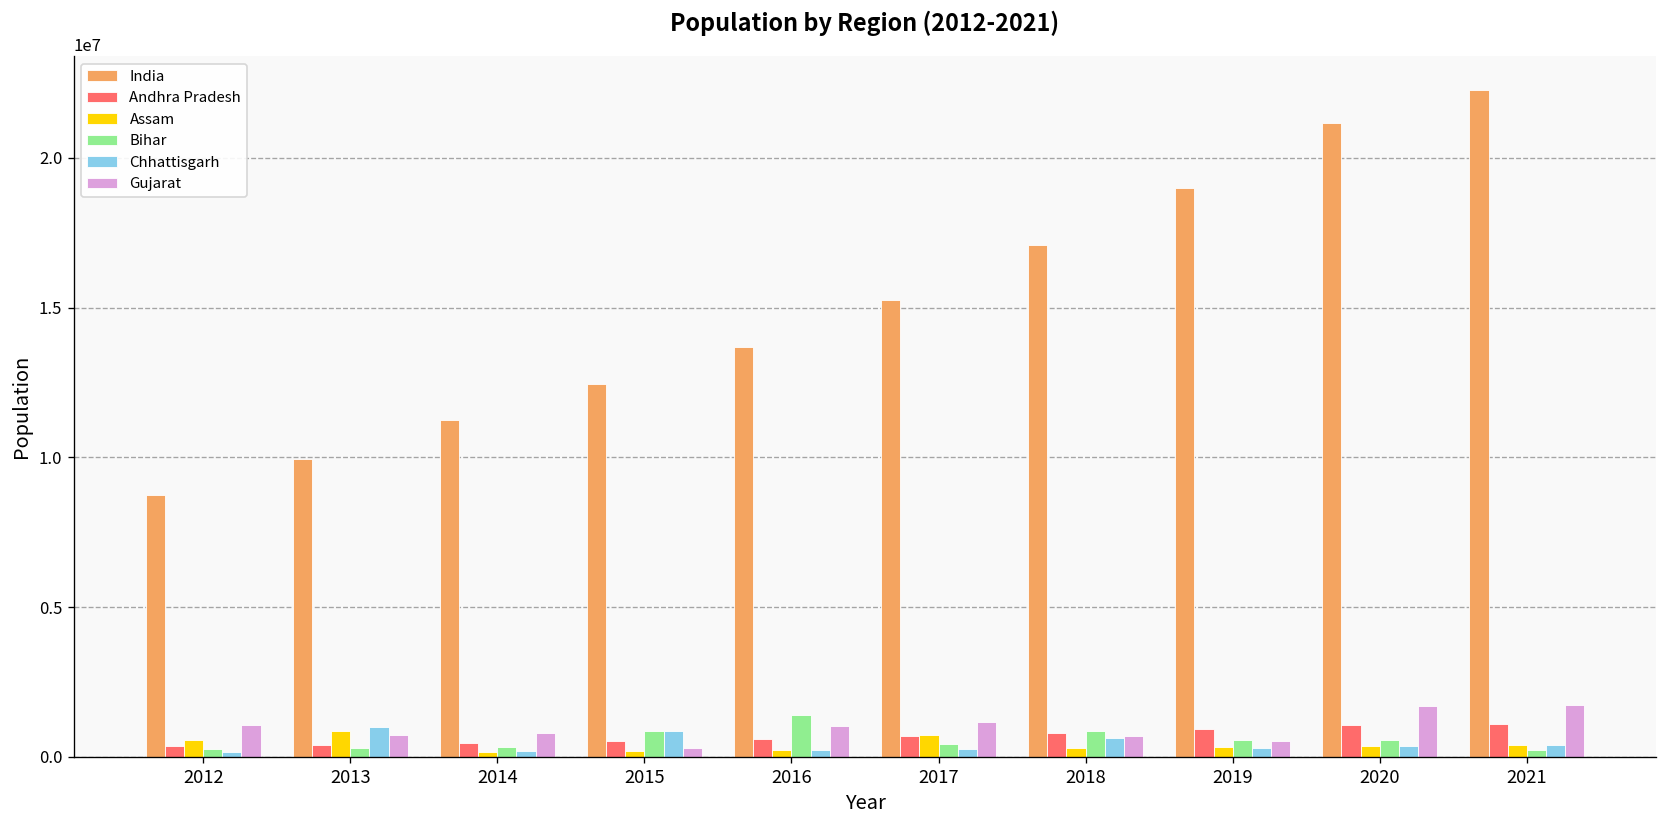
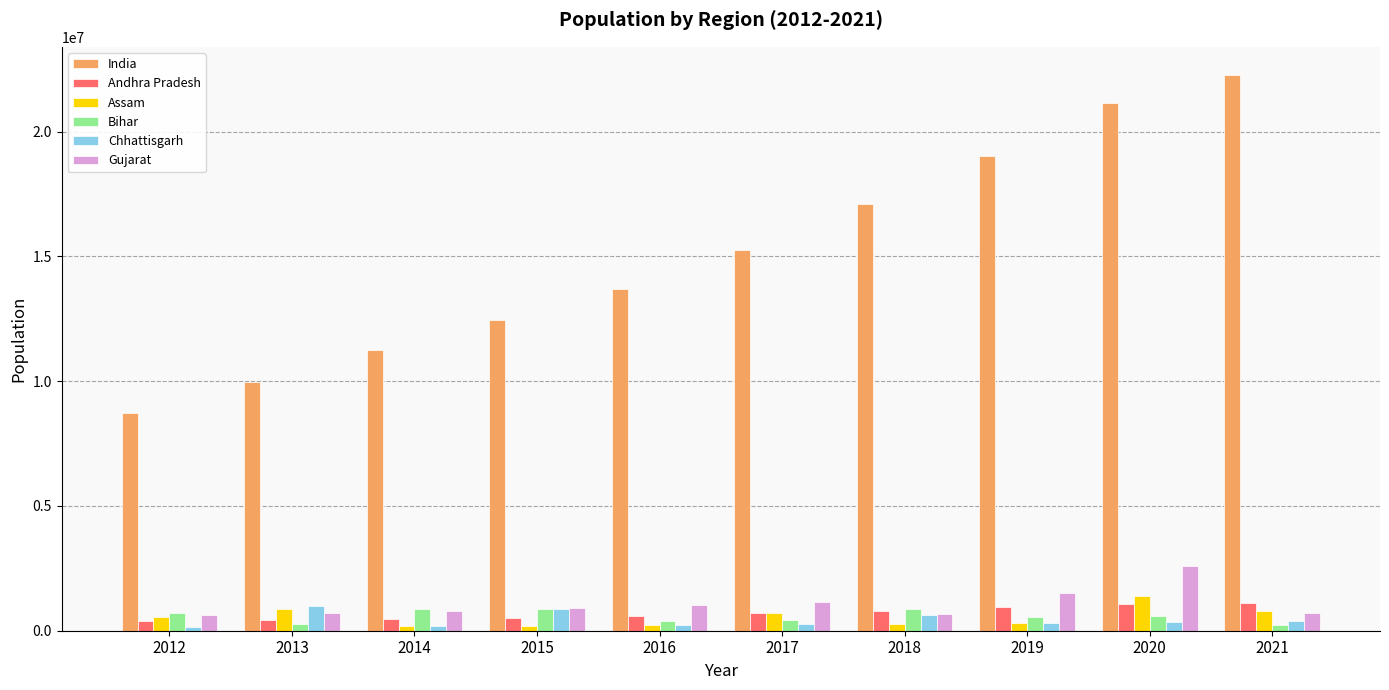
Bihar, 2012: 200000 -> 700000
Gujarat, 2012: 1100000 -> 600000
Bihar, 2014: 300000 -> 900000
Gujarat, 2015: 300000 -> 900000
Bihar, 2016: 1400000 -> 400000
Gujarat, 2019: 500000 -> 1500000
Assam, 2020: 400000 -> 1400000
Gujarat, 2020: 1700000 -> 2600000
Assam, 2021: 400000 -> 800000
Gujarat, 2021: 1700000 -> 700000
